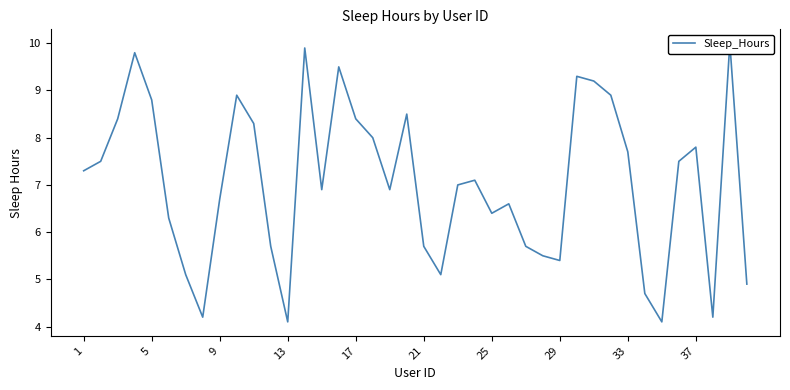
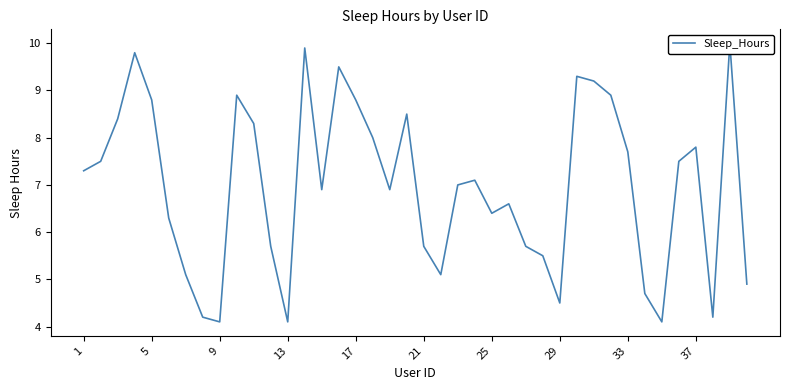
9: 6.7 -> 4.1
17: 8.4 -> 8.8
29: 5.4 -> 4.5
